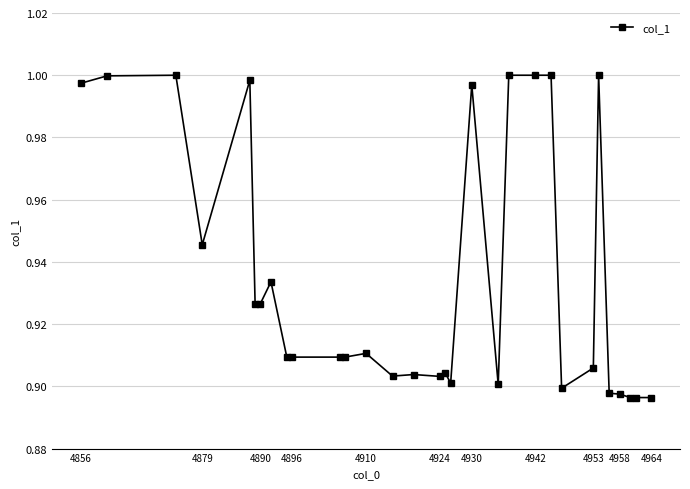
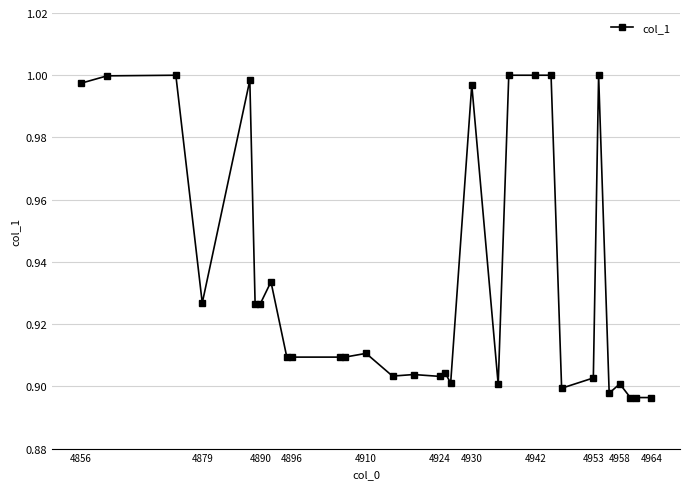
4879: 0.946 -> 0.927
4953: 0.906 -> 0.903
4958: 0.898 -> 0.901
